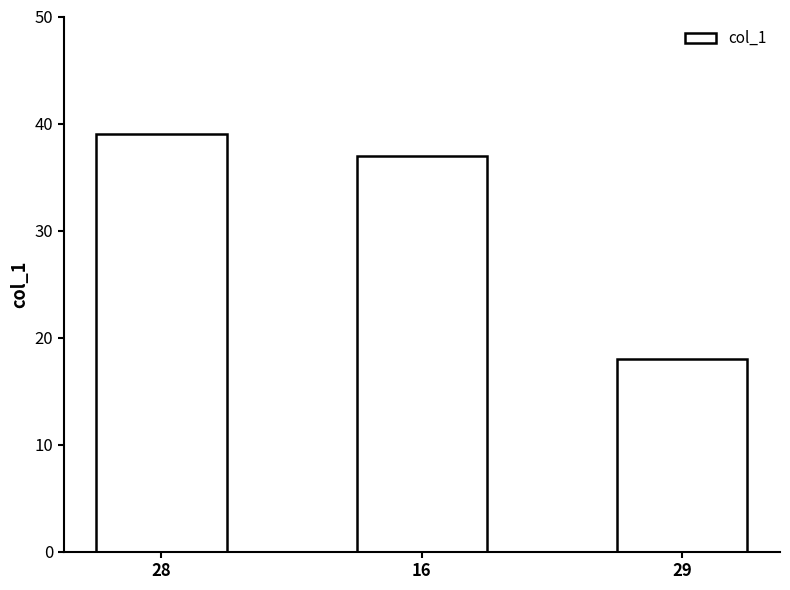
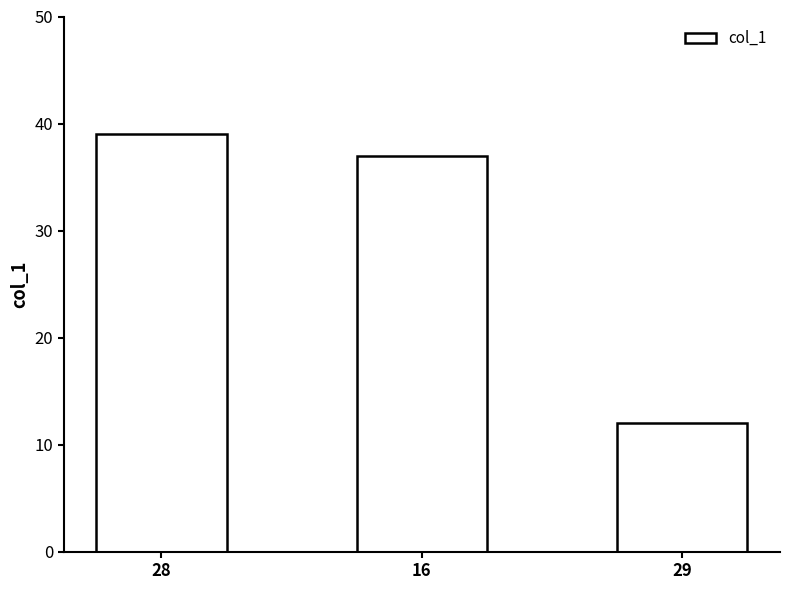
29: 18 -> 12
